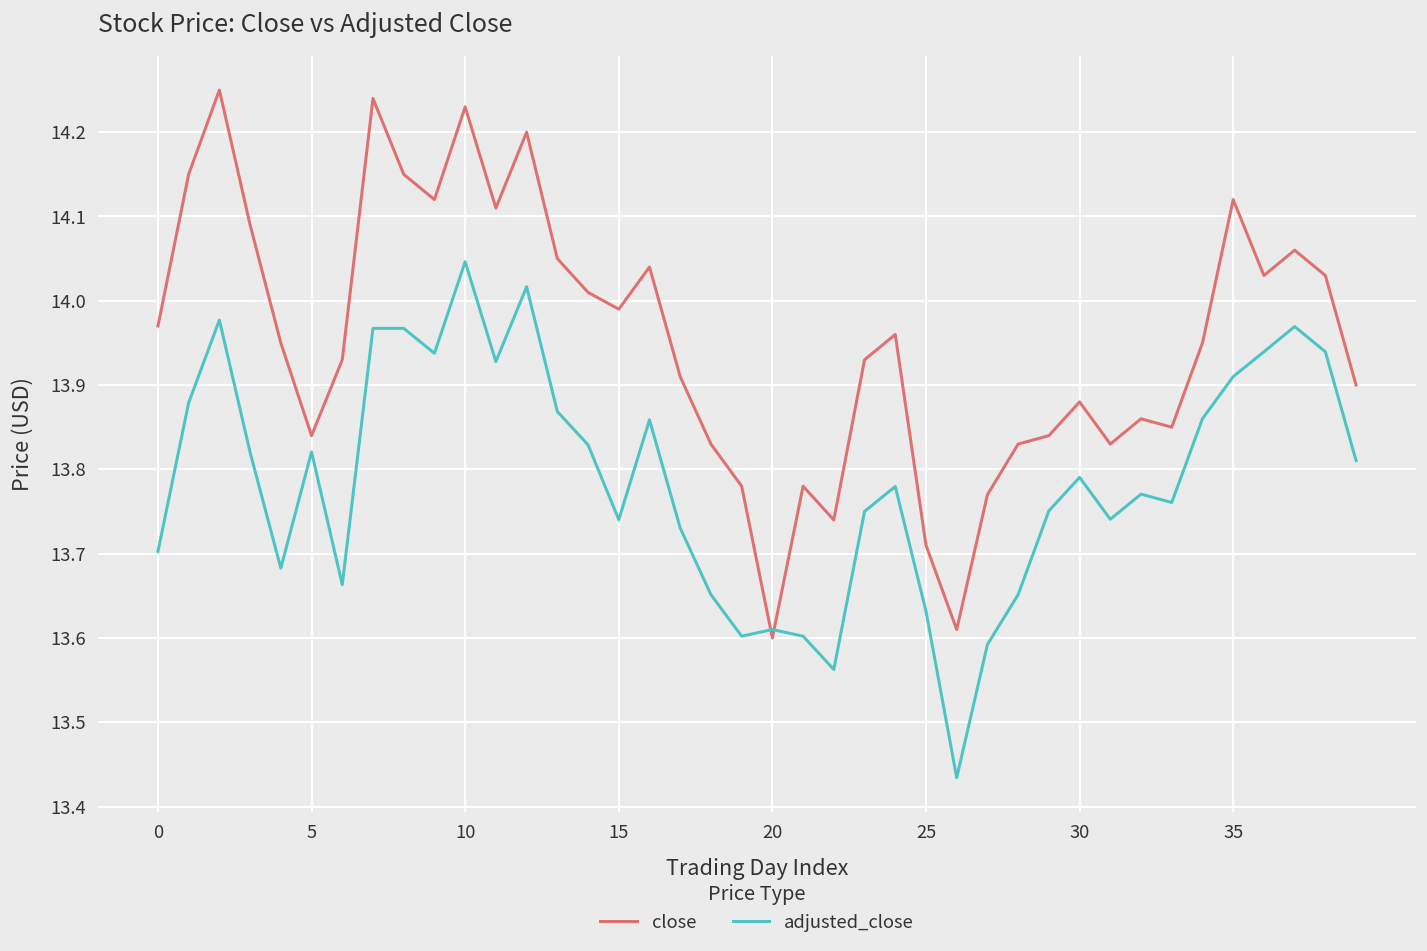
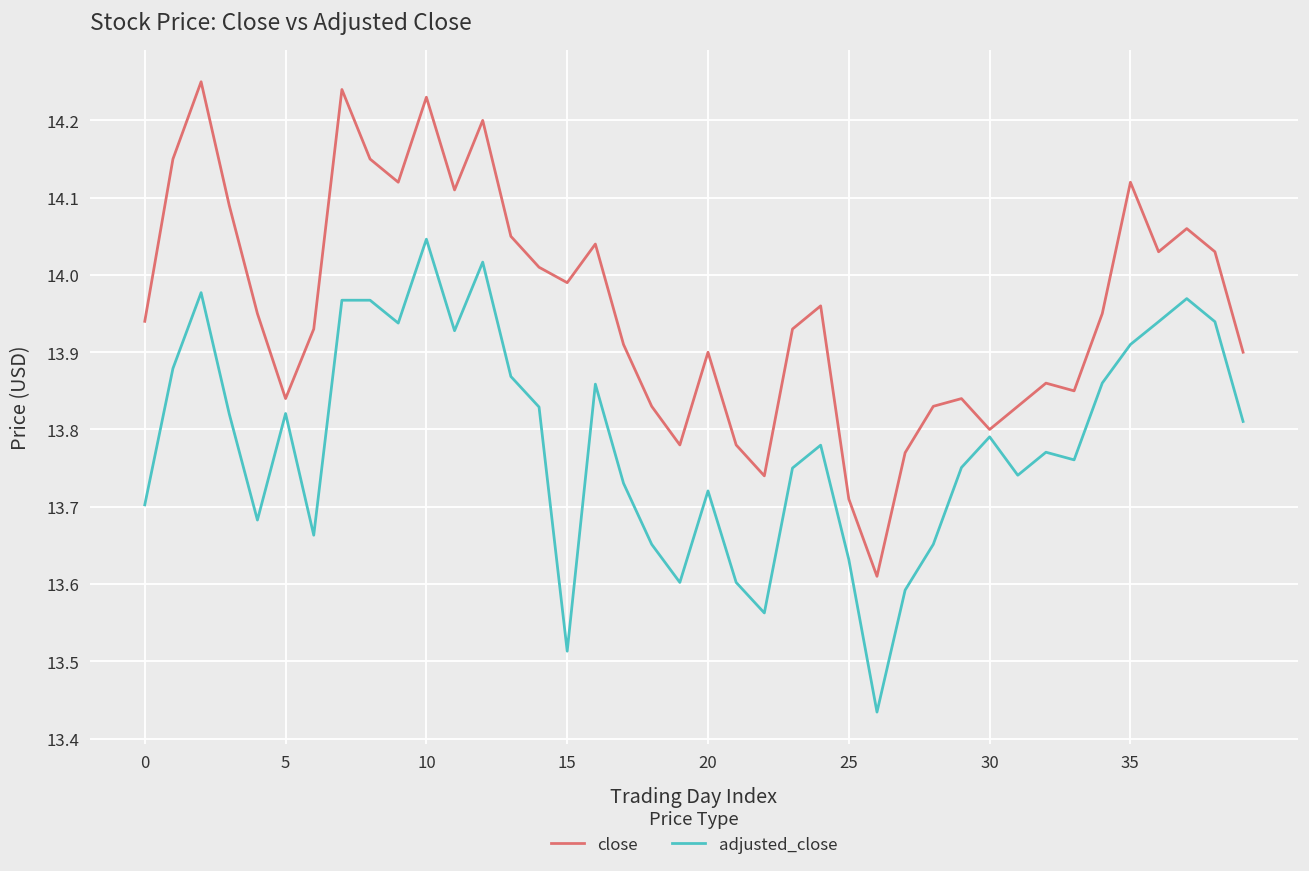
close, 0: 13.97 -> 13.94
adjusted_close, 15: 13.74 -> 13.51
close, 20: 13.6 -> 13.9
adjusted_close, 20: 13.61 -> 13.72
close, 30: 13.88 -> 13.80
